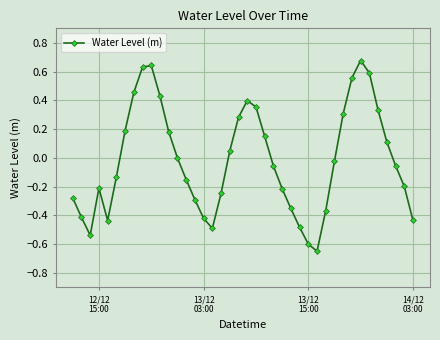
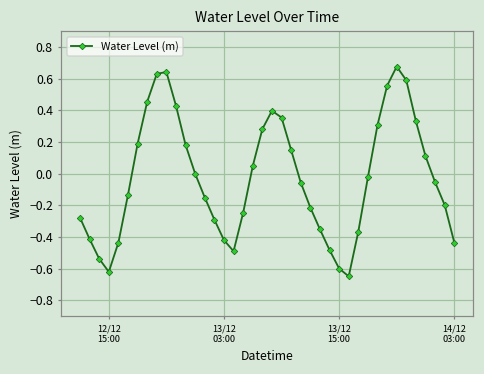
12/12 15:00: -0.21 -> -0.62
